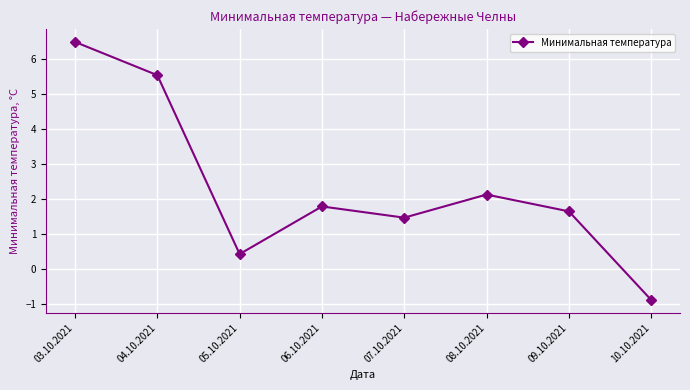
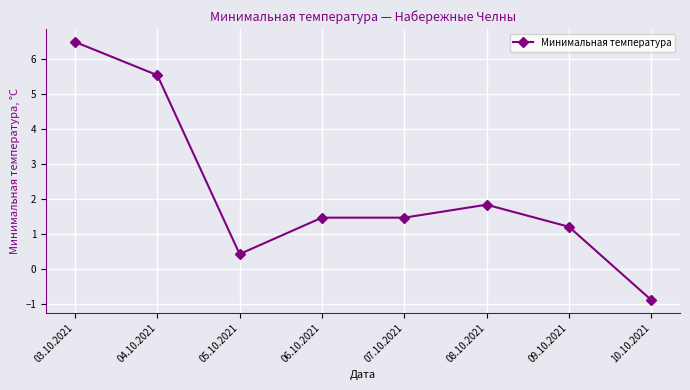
06.10.2021: 1.8 -> 1.5
08.10.2021: 2.1 -> 1.8
09.10.2021: 1.6 -> 1.2
